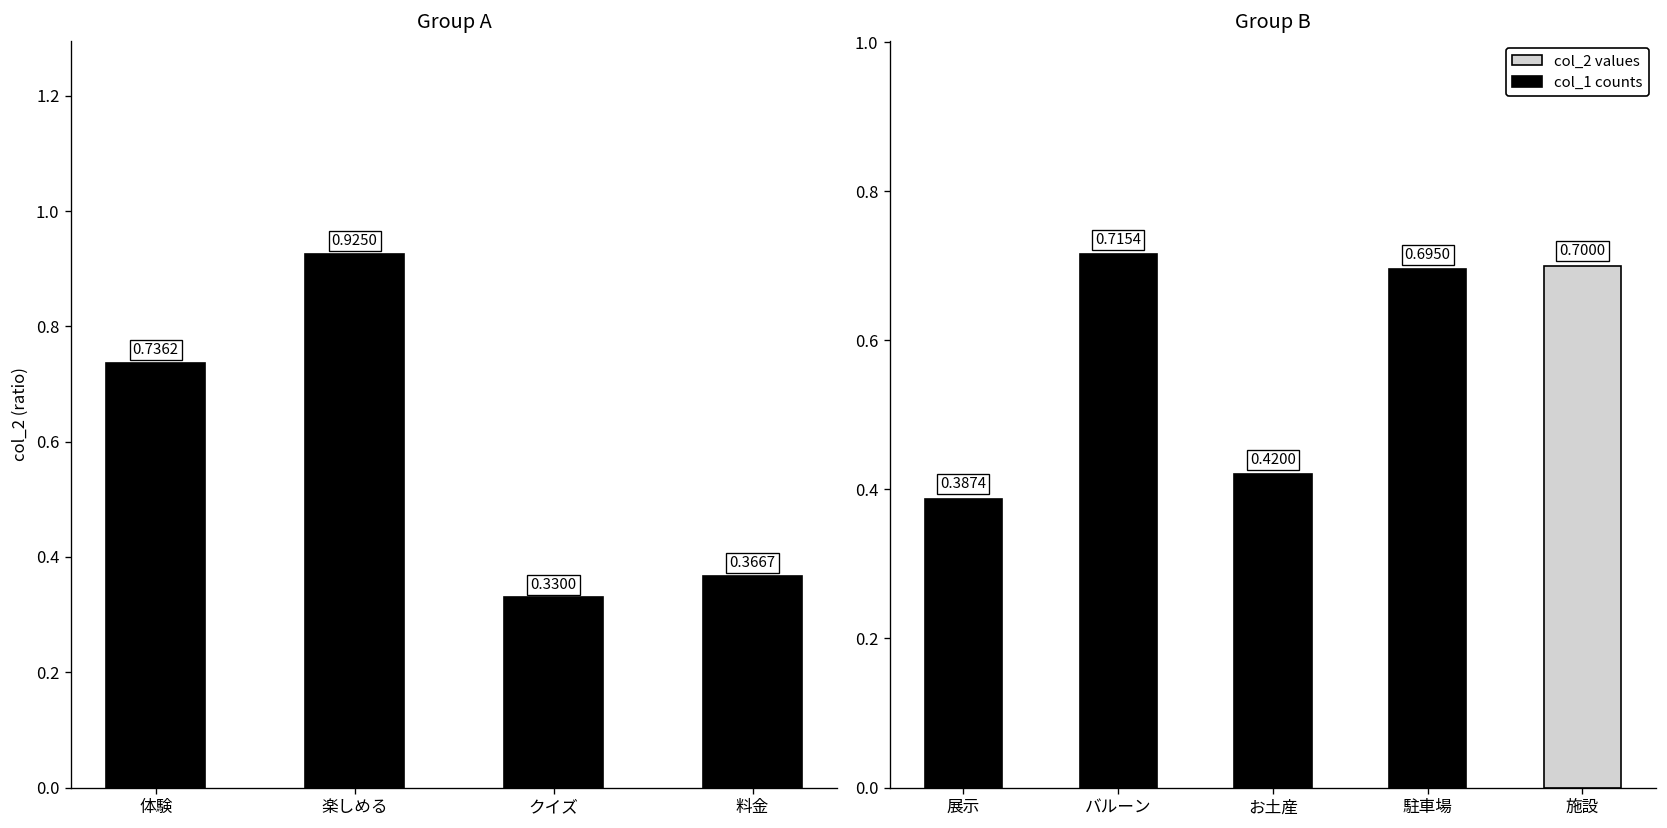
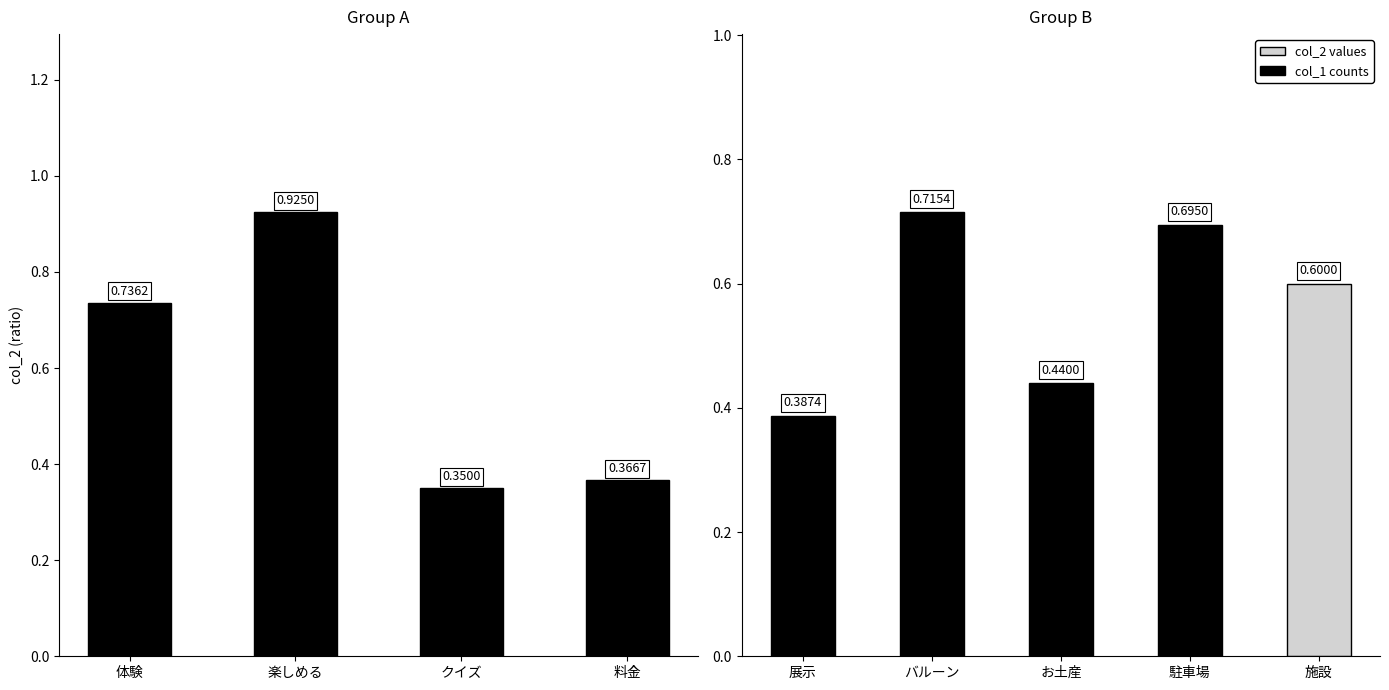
Group A, クイズ: 0.3300 -> 0.3500
Group B, お土産: 0.4200 -> 0.4400
Group B, 施設: 0.7000 -> 0.6000
